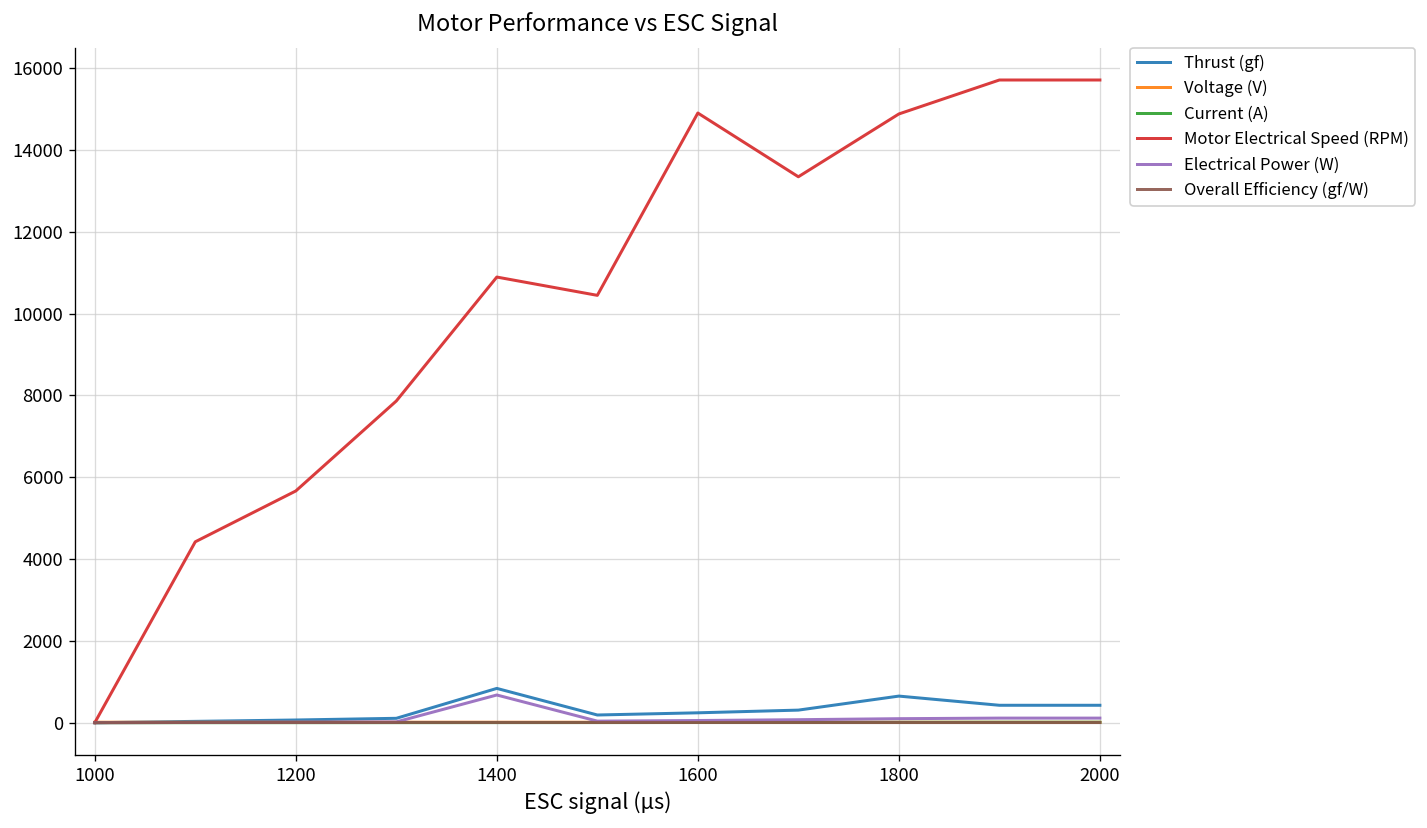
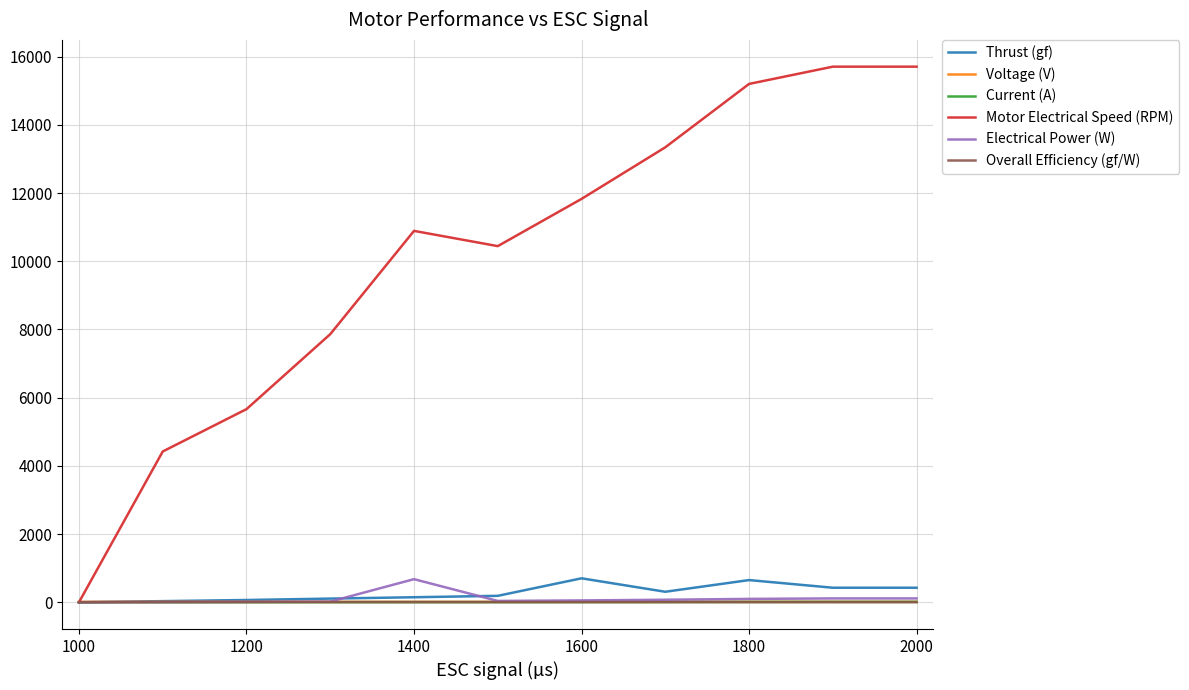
Thrust (gf), 1400: 800 -> 100
Thrust (gf), 1600: 200 -> 700
Motor Electrical Speed (RPM), 1600: 14900 -> 11800
Motor Electrical Speed (RPM), 1800: 14900 -> 15200
